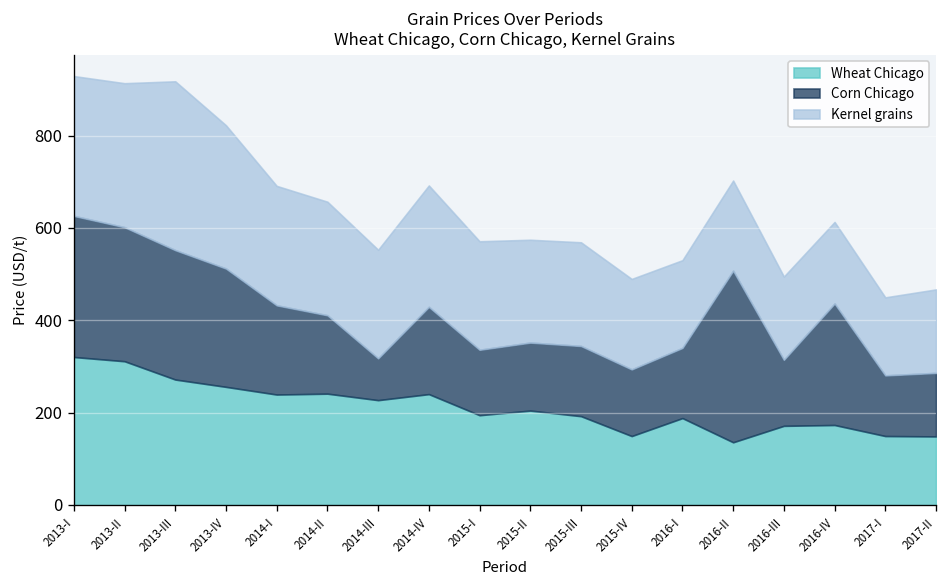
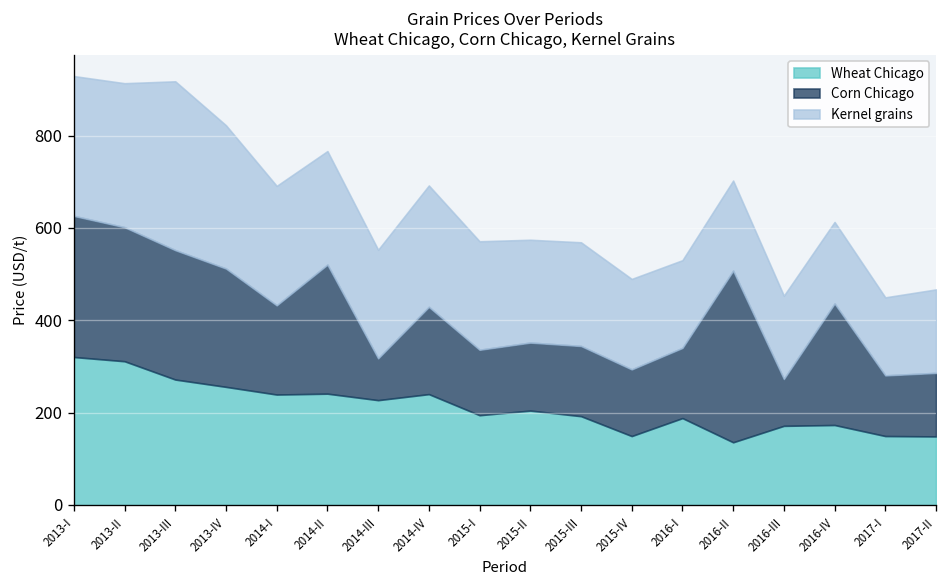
Corn Chicago, 2014-II: 170 -> 280
Corn Chicago, 2016-III: 140 -> 100
